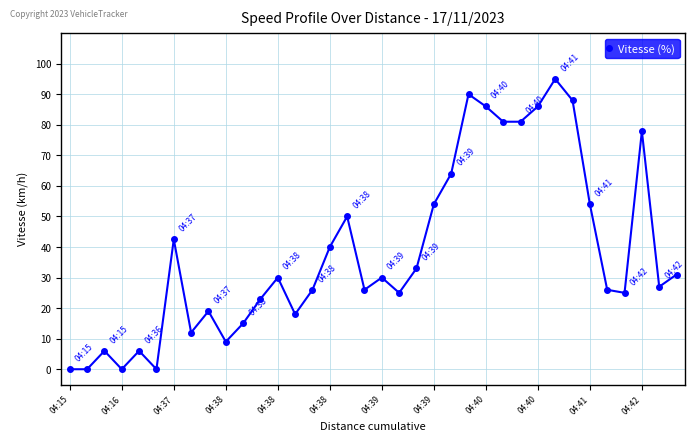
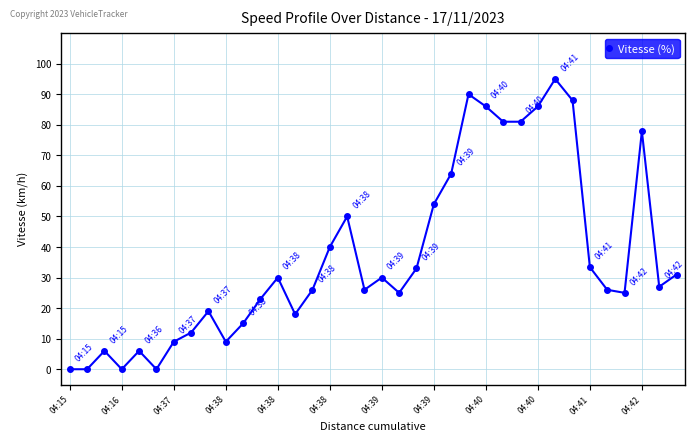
04:37: 43 -> 9
04:41: 54 -> 33
